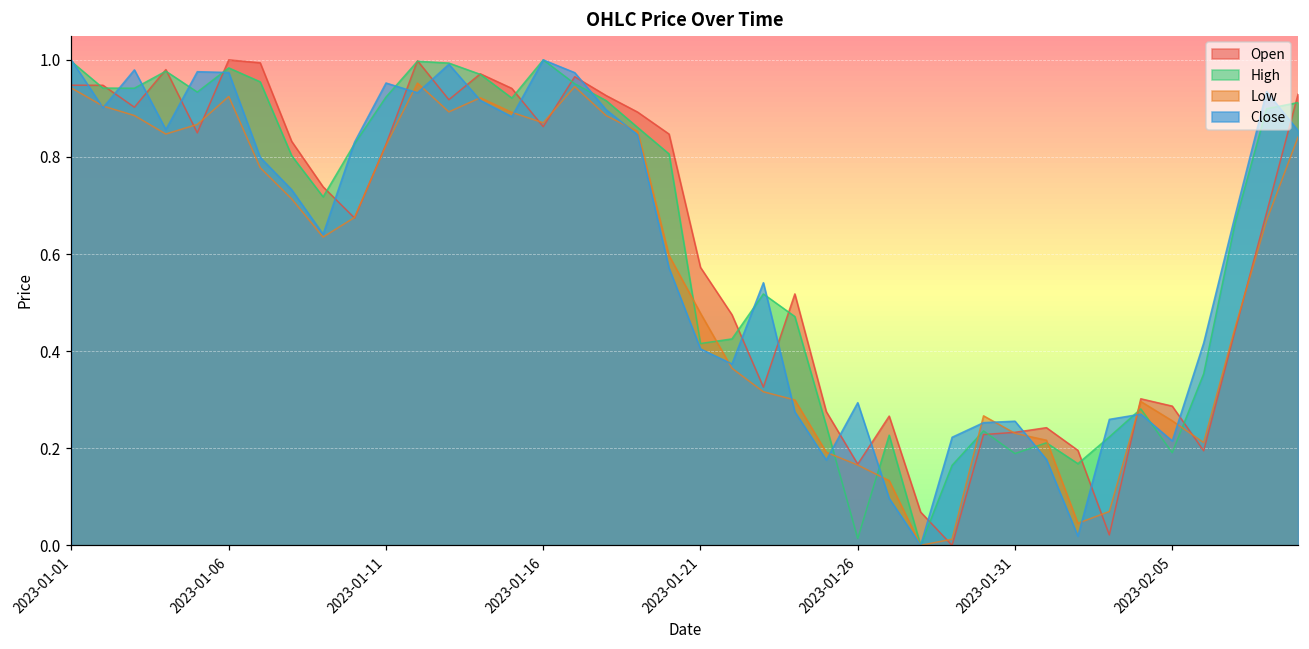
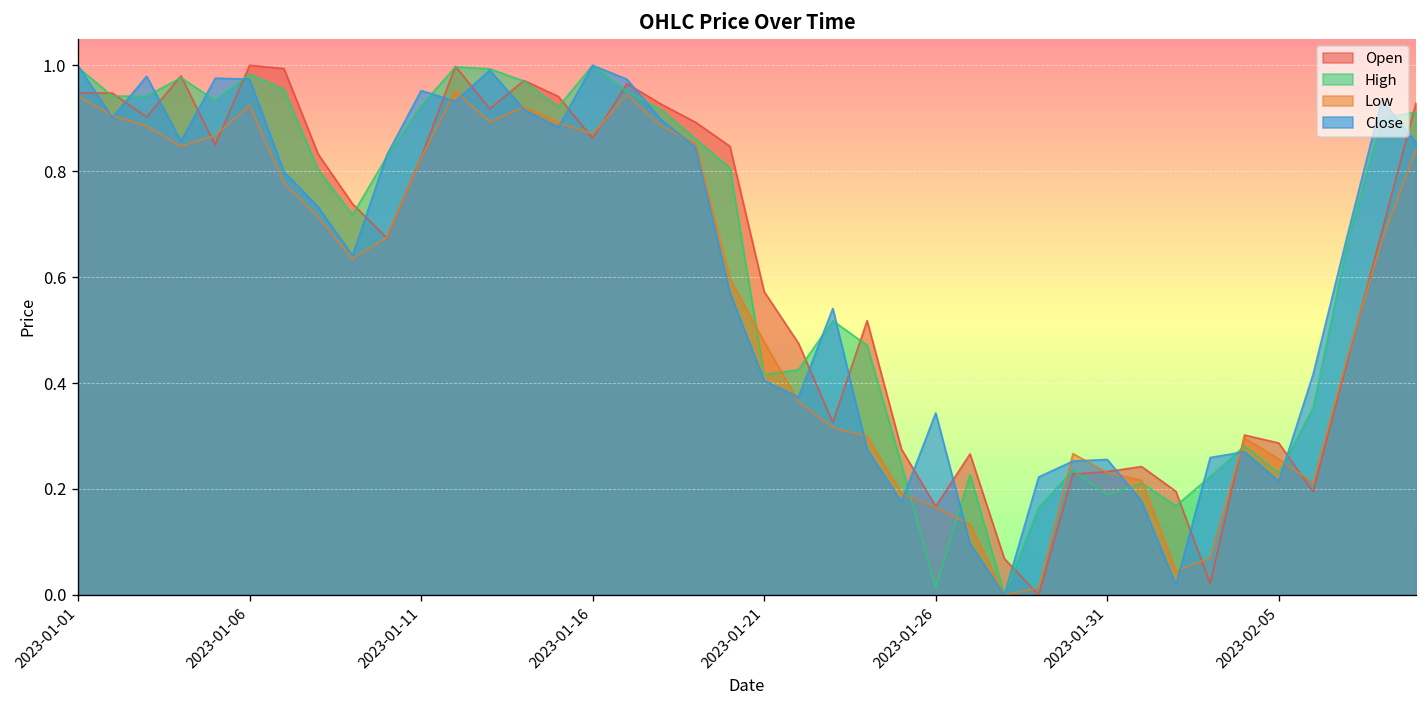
Close, 2023-01-26: 0.29 -> 0.34
High, 2023-02-05: 0.19 -> 0.23
